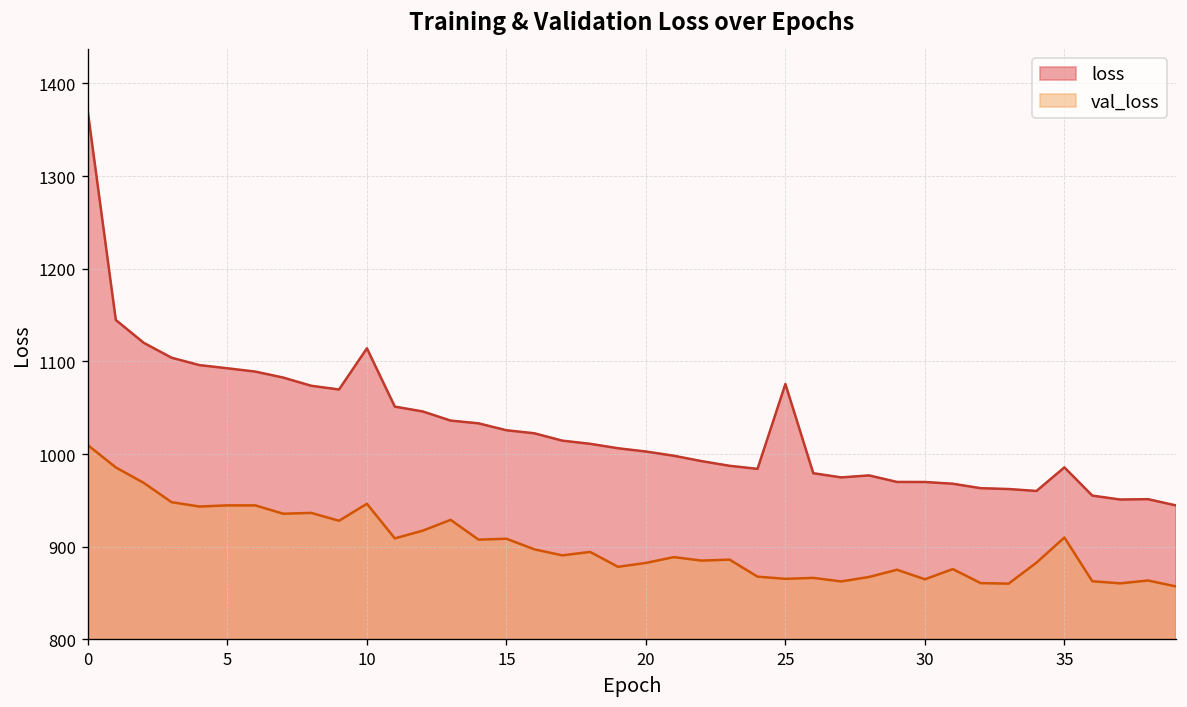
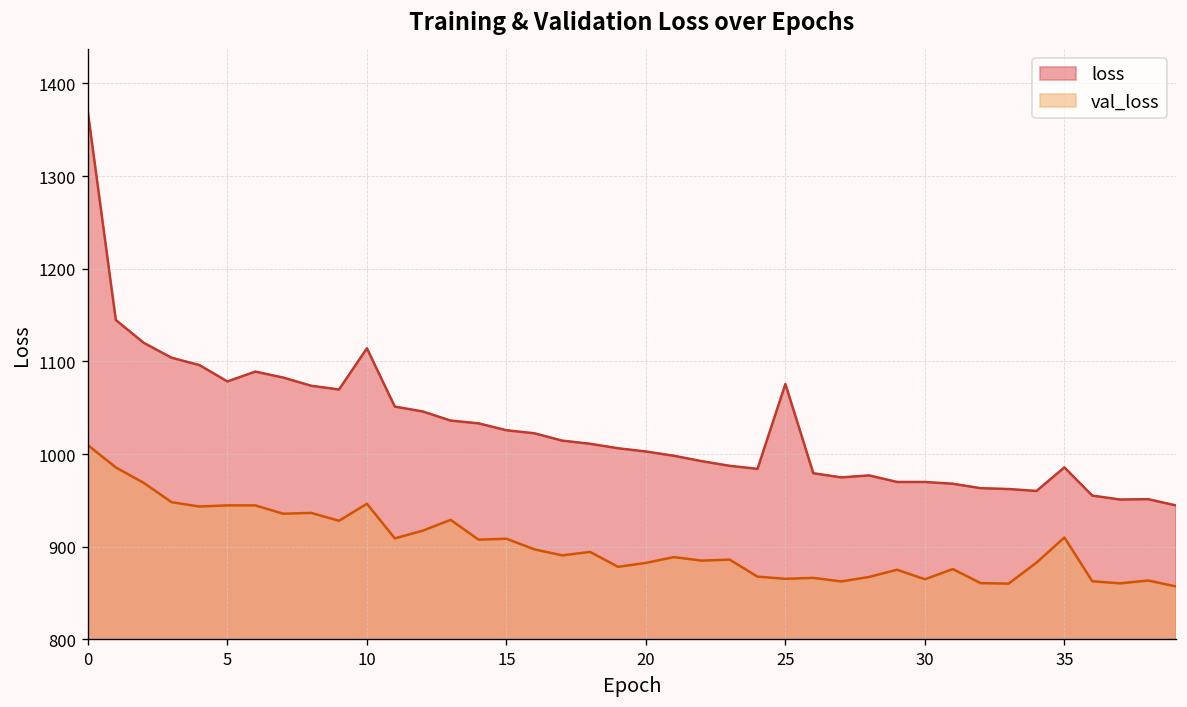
loss, 5: 1090 -> 1080
